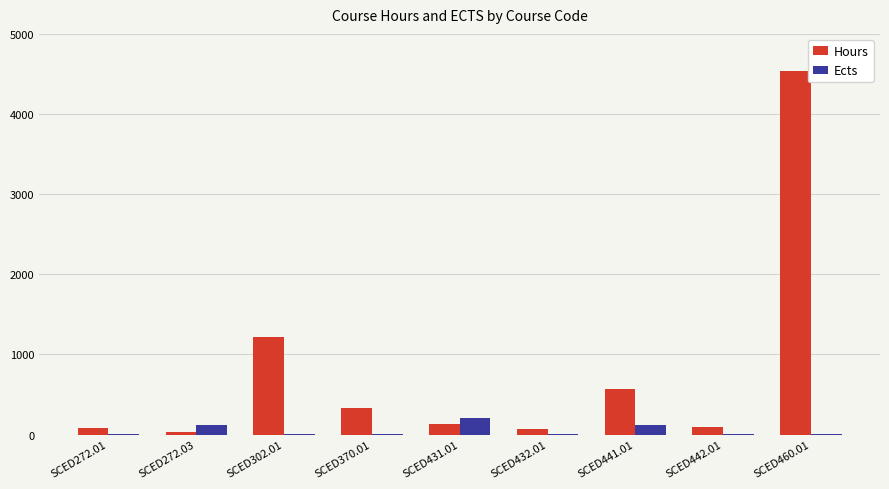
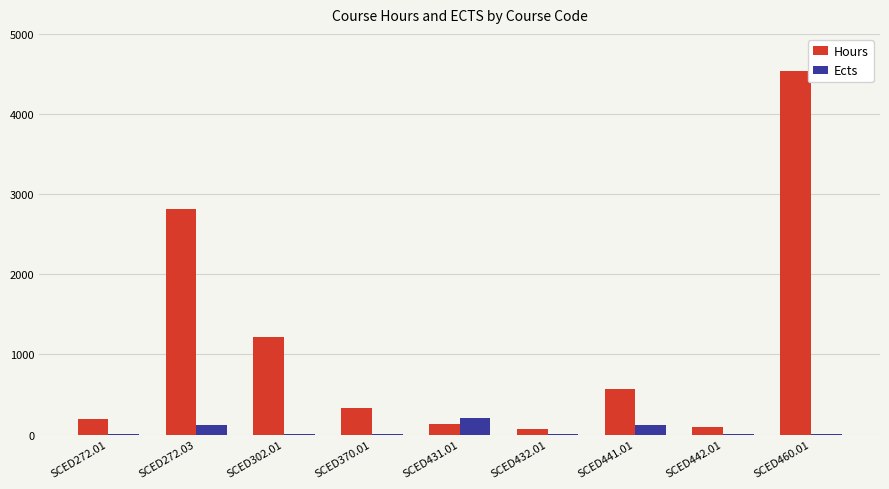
Hours, SCED272.01: 100 -> 200
Hours, SCED272.03: 0 -> 2800
